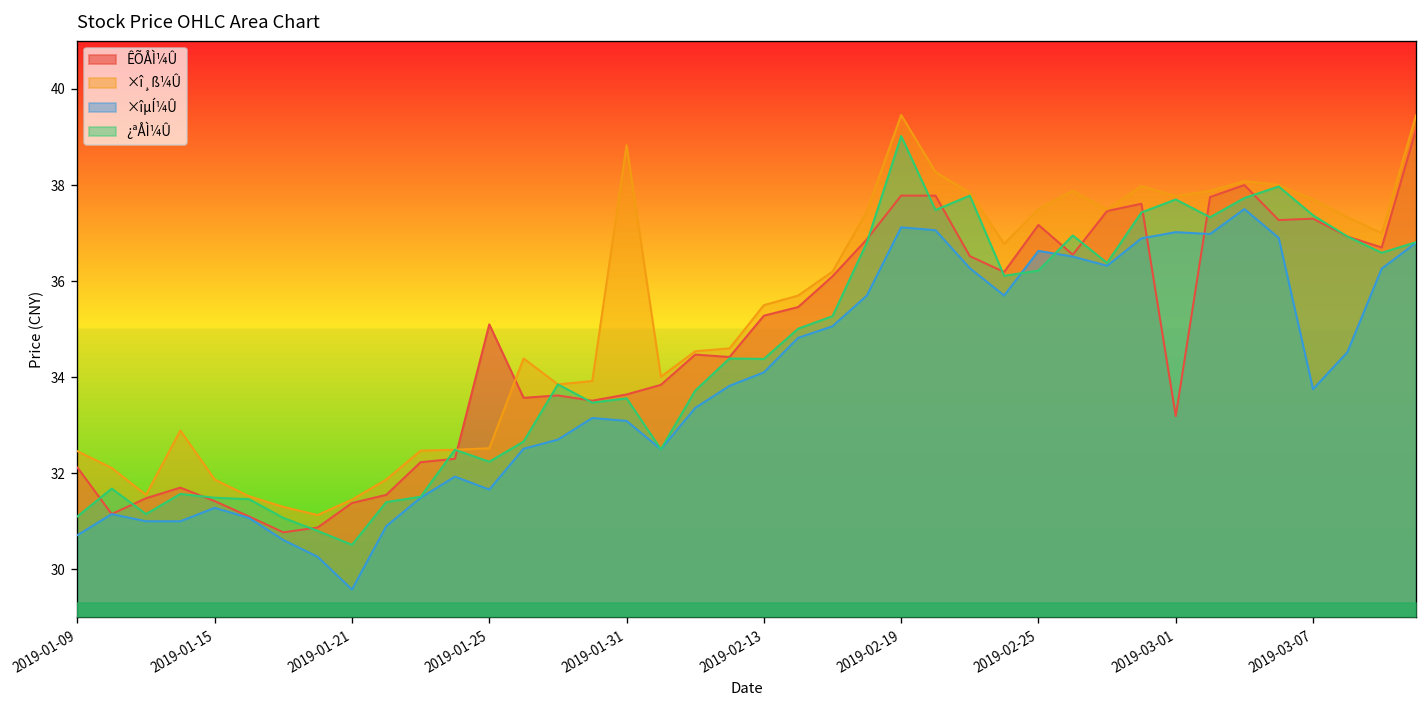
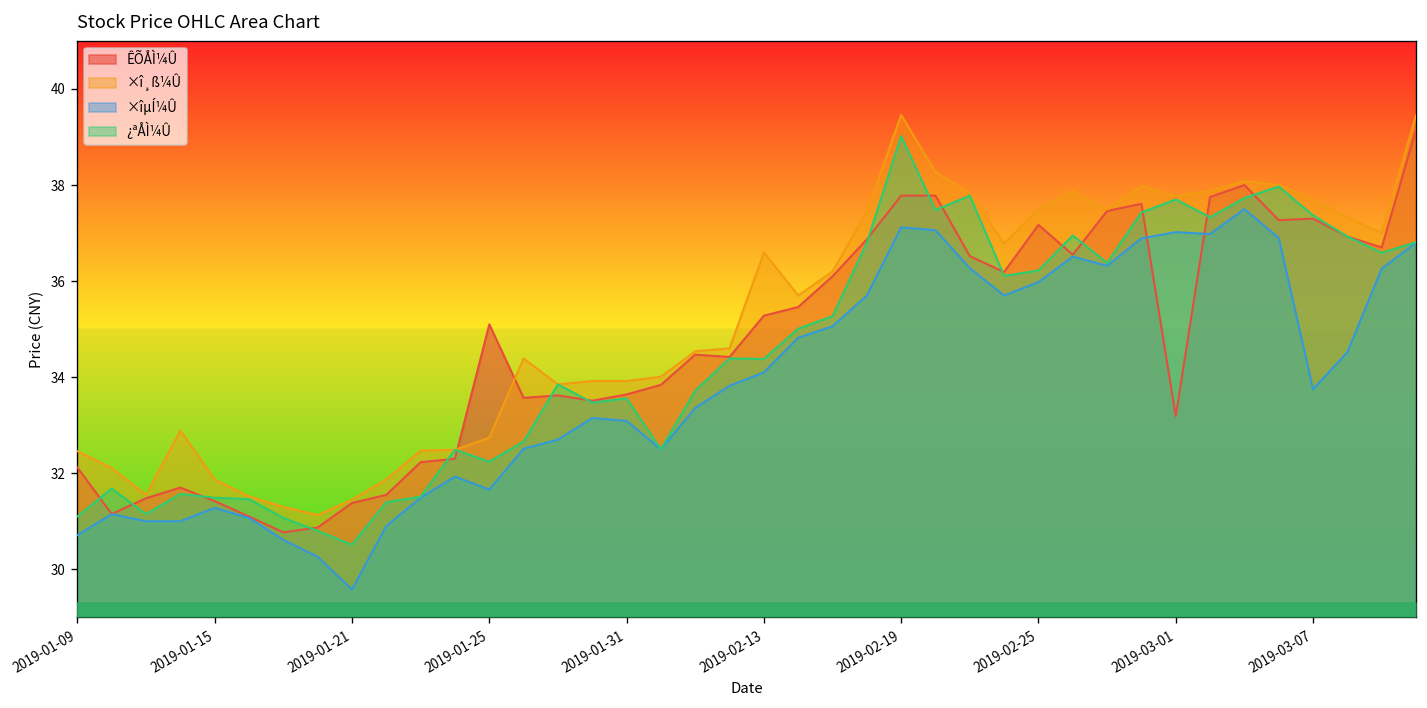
×î¸ß¼Û, 2019-01-25: 32.5 -> 32.7
×î¸ß¼Û, 2019-01-31: 38.8 -> 33.9
×î¸ß¼Û, 2019-02-13: 35.5 -> 36.6
×îµÍ¼Û, 2019-02-25: 36.6 -> 36.0
